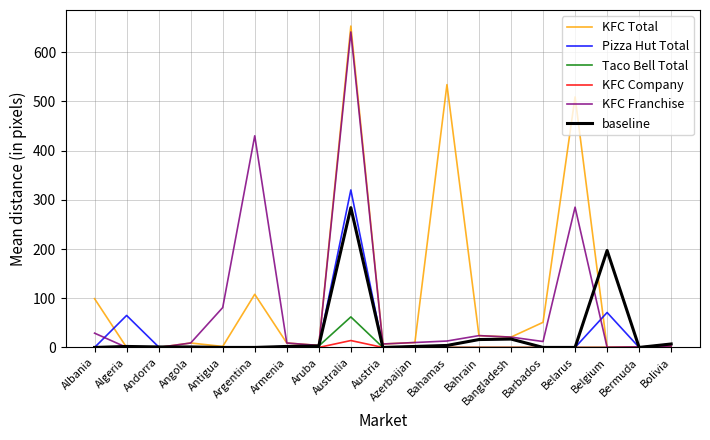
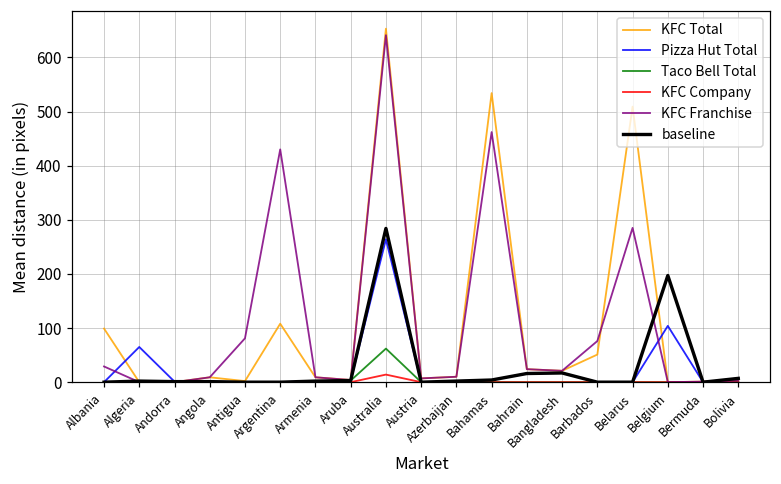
Pizza Hut Total, Australia: 320 -> 260
KFC Franchise, Bahamas: 10 -> 460
KFC Franchise, Barbados: 10 -> 80
Pizza Hut Total, Belgium: 70 -> 100
